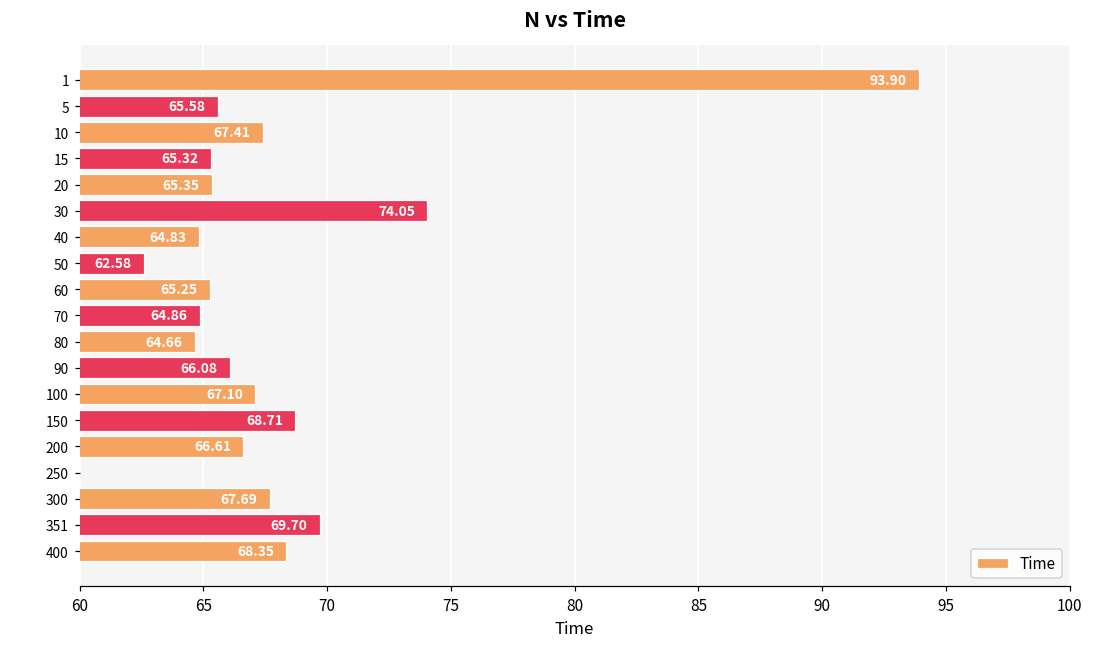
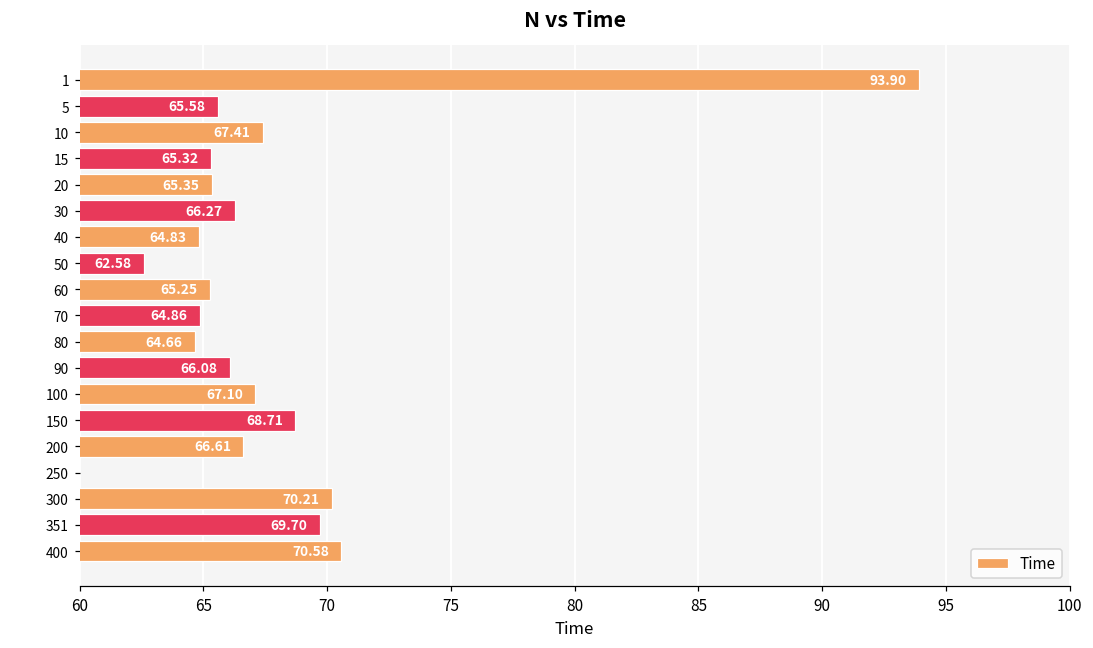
30: 74.05 -> 66.27
300: 67.69 -> 70.21
400: 68.35 -> 70.58
